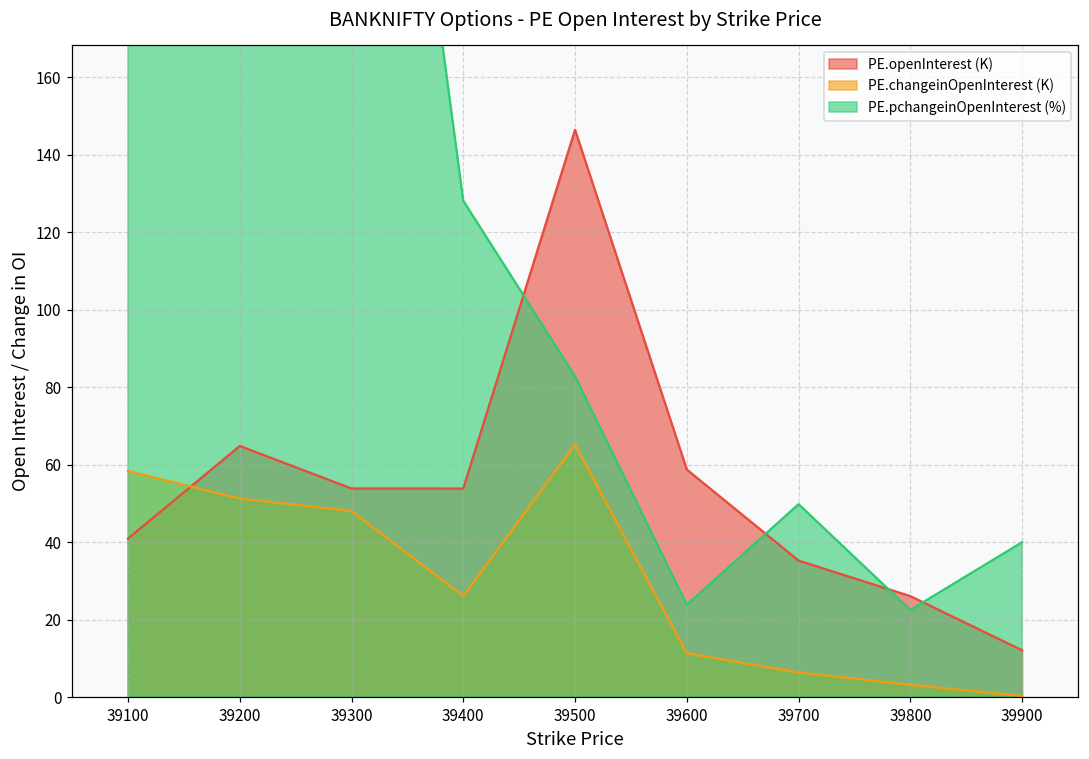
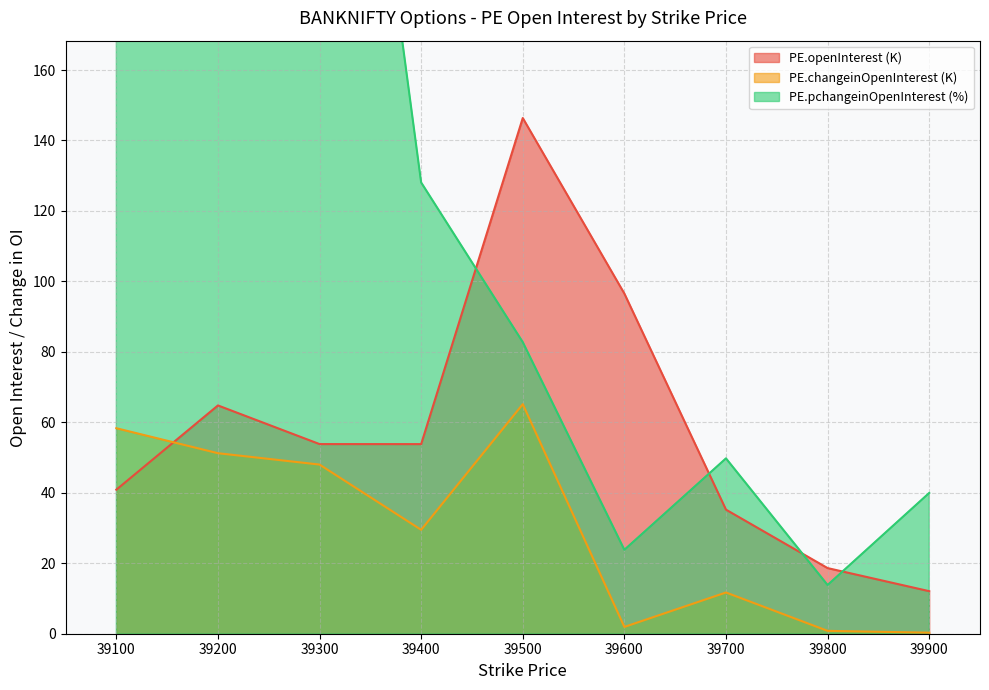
PE.changeinOpenInterest (K), 39400: 26 -> 29
PE.openInterest (K), 39600: 59 -> 97
PE.changeinOpenInterest (K), 39600: 11 -> 2
PE.changeinOpenInterest (K), 39700: 6 -> 12
PE.openInterest (K), 39800: 26 -> 19
PE.changeinOpenInterest (K), 39800: 3 -> 1
PE.pchangeinOpenInterest (%), 39800: 22 -> 14
